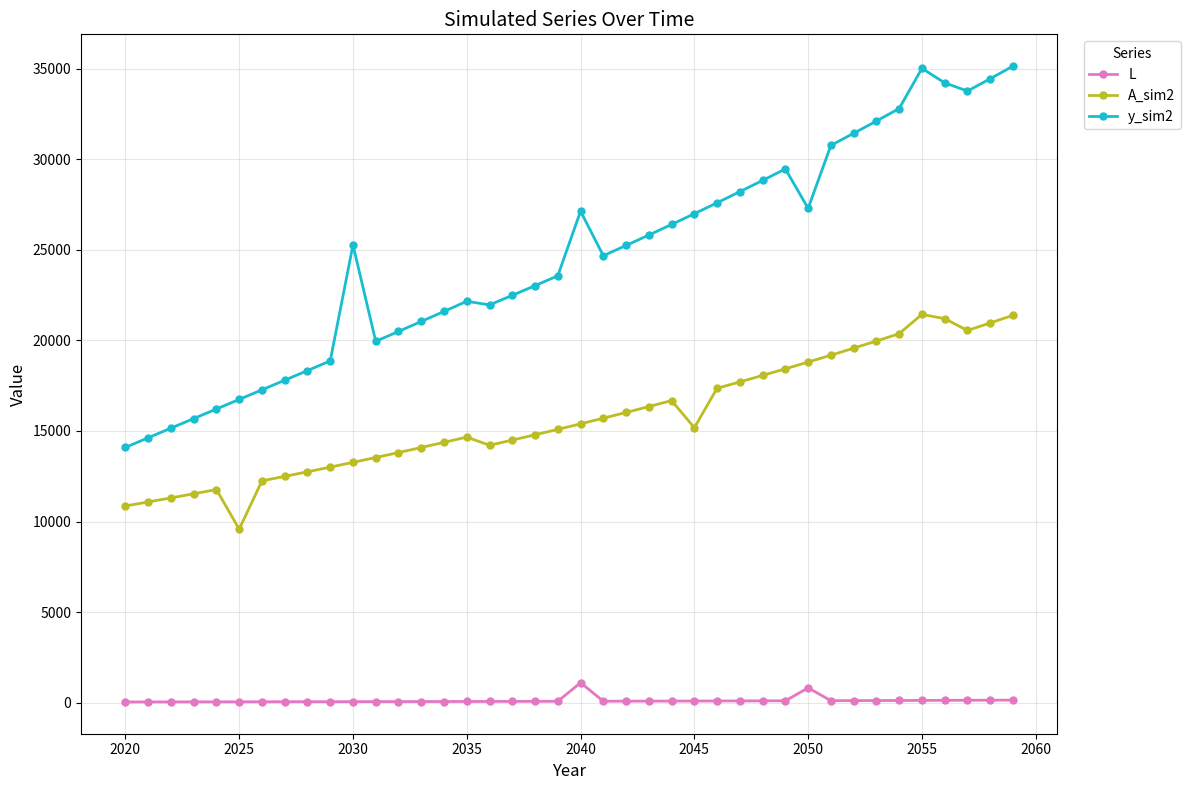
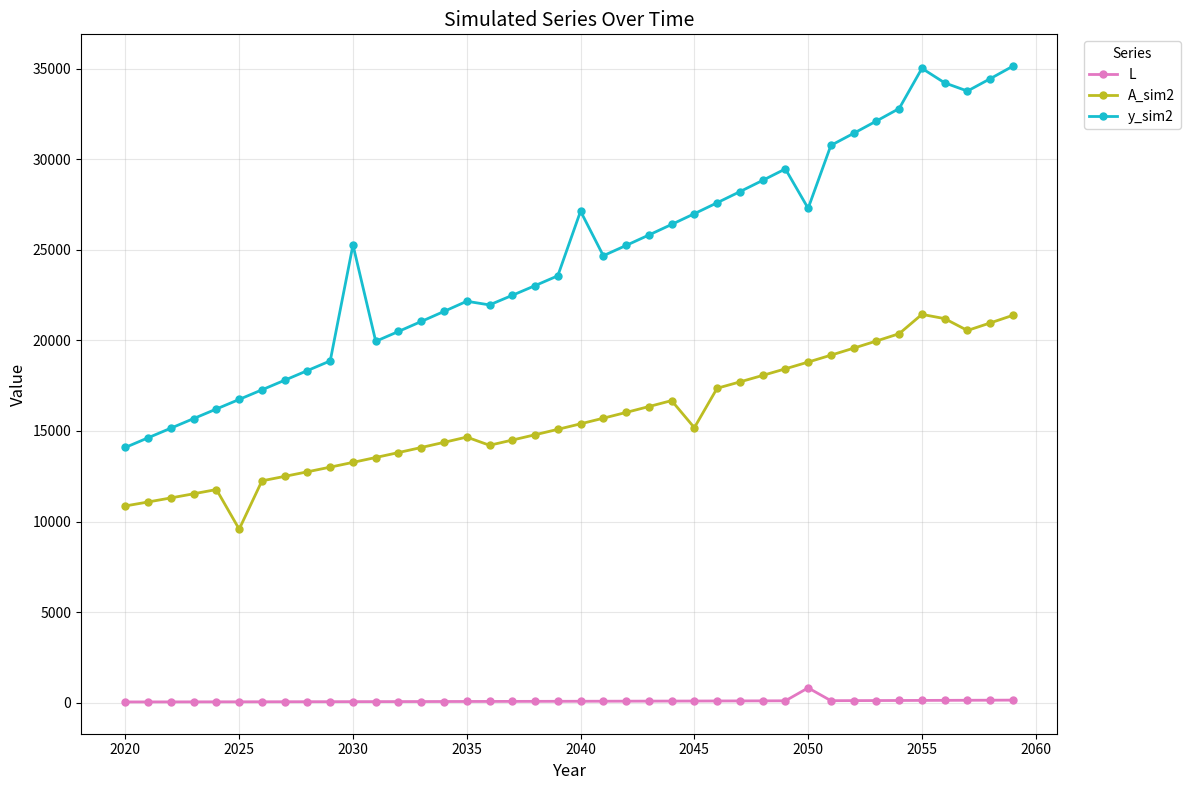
L, 2040: 1100 -> 100
